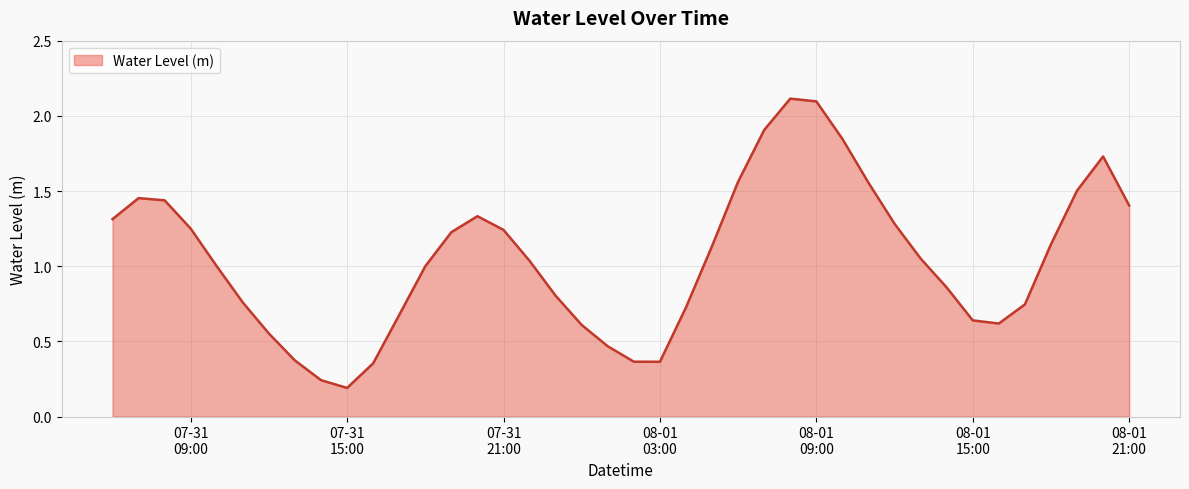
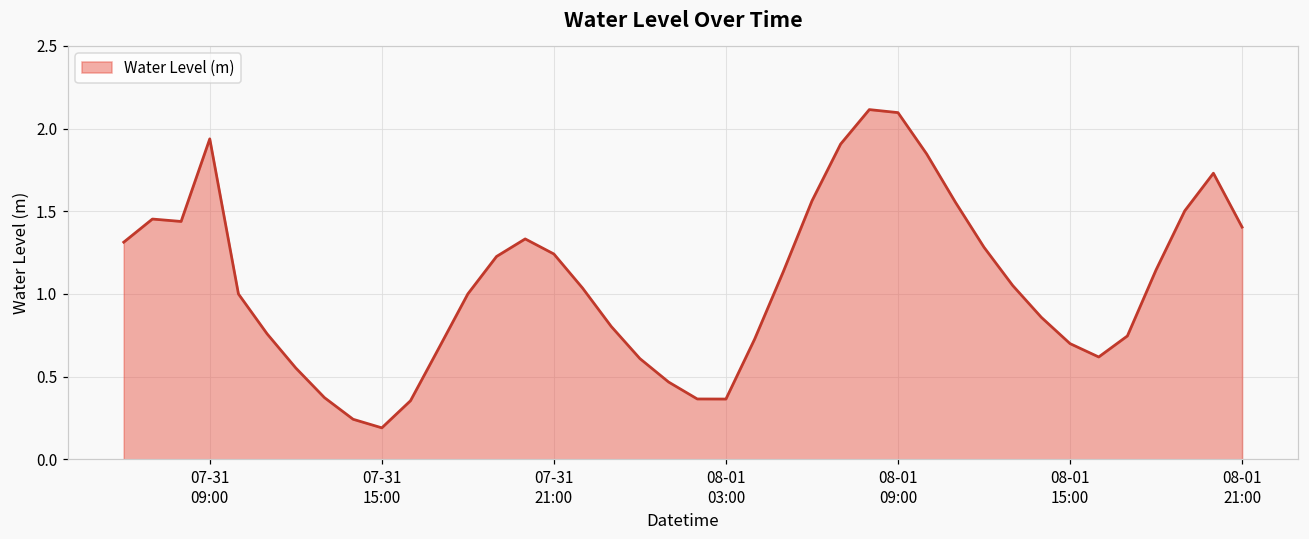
07-31 09:00: 1.25 -> 1.94
08-01 15:00: 0.64 -> 0.70
